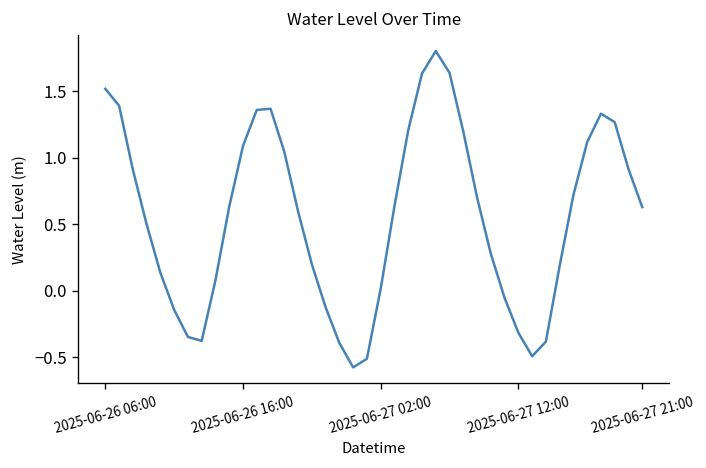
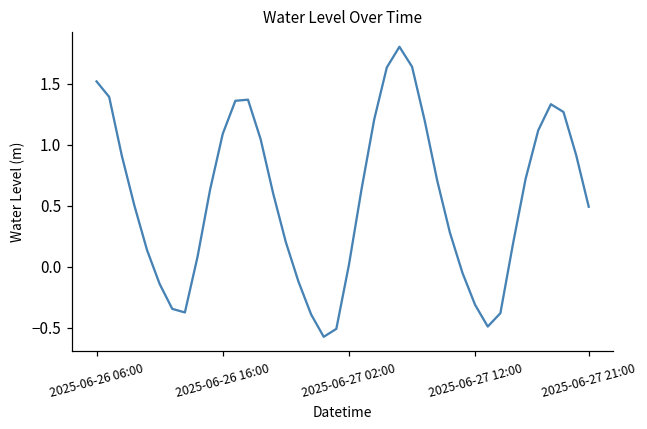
2025-06-27 21:00: 0.63 -> 0.49
